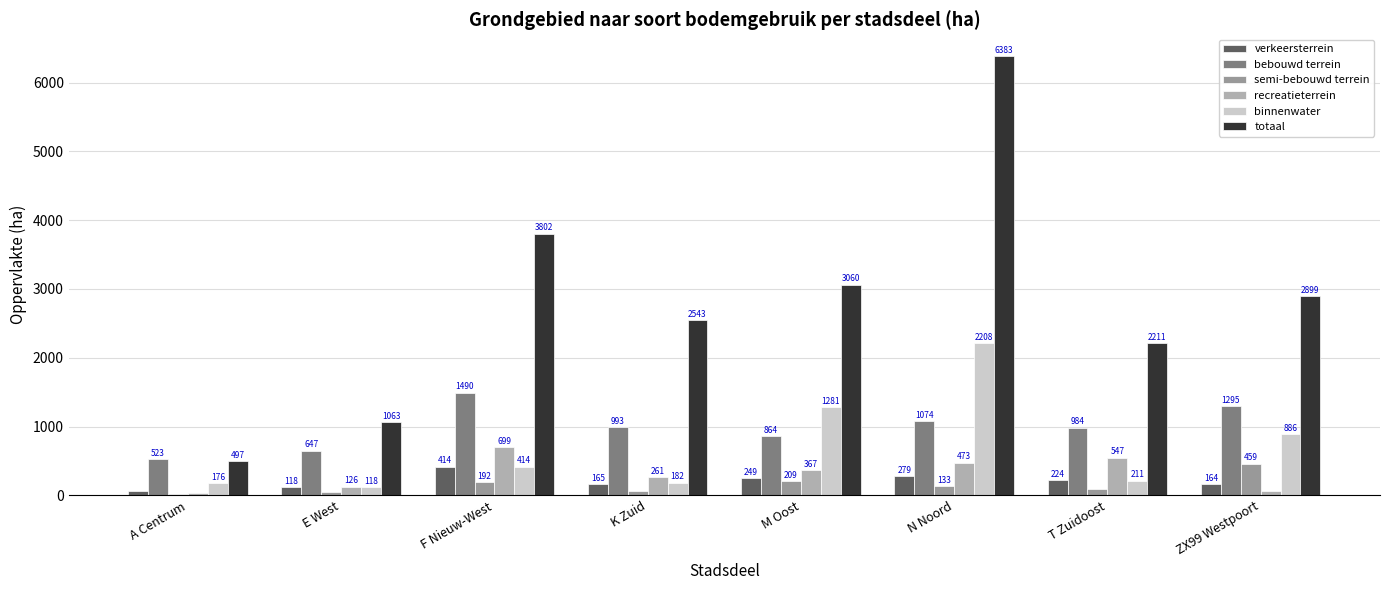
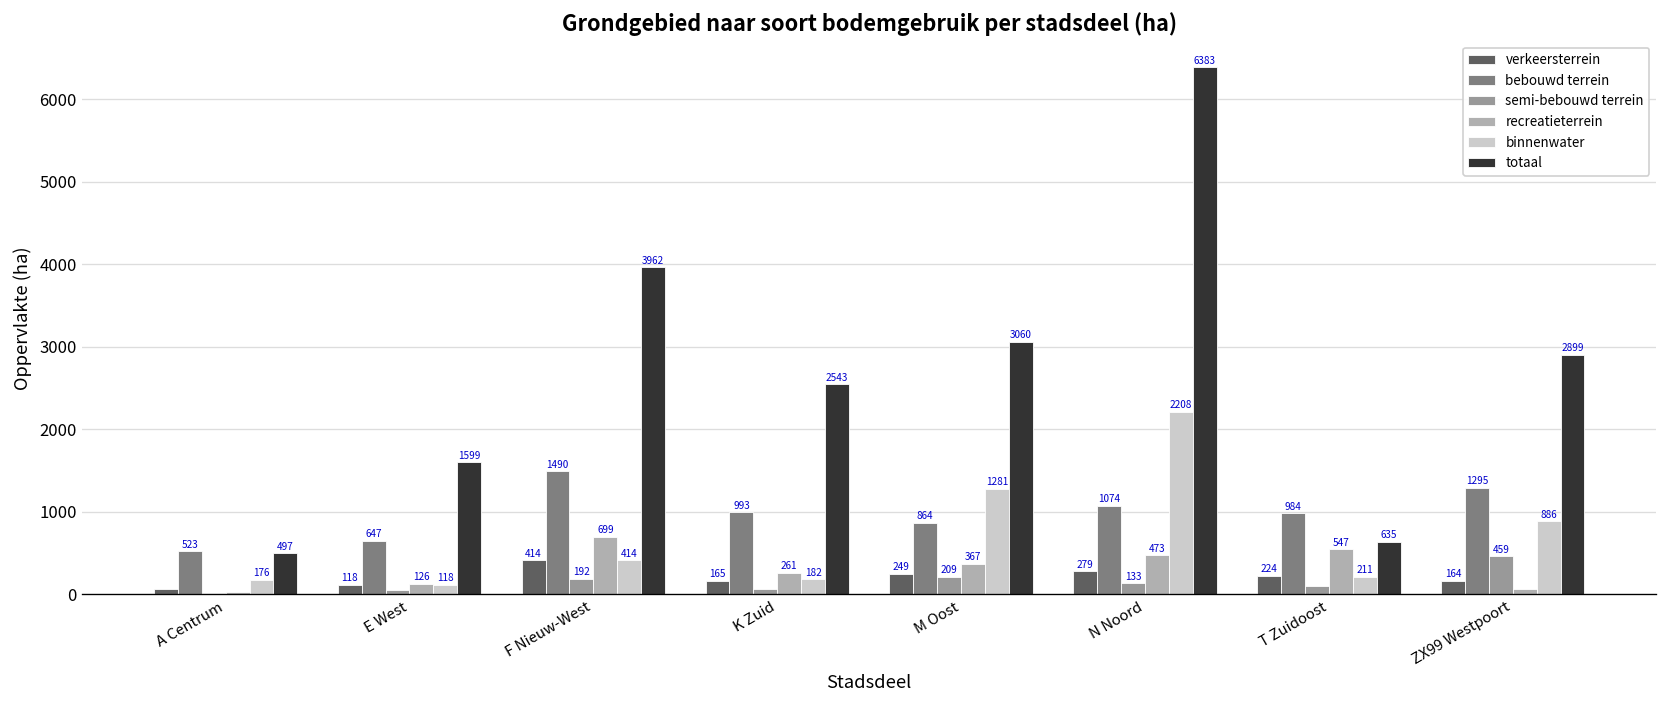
totaal, E West: 1063 -> 1599
totaal, F Nieuw-West: 3802 -> 3962
totaal, T Zuidoost: 2211 -> 635
